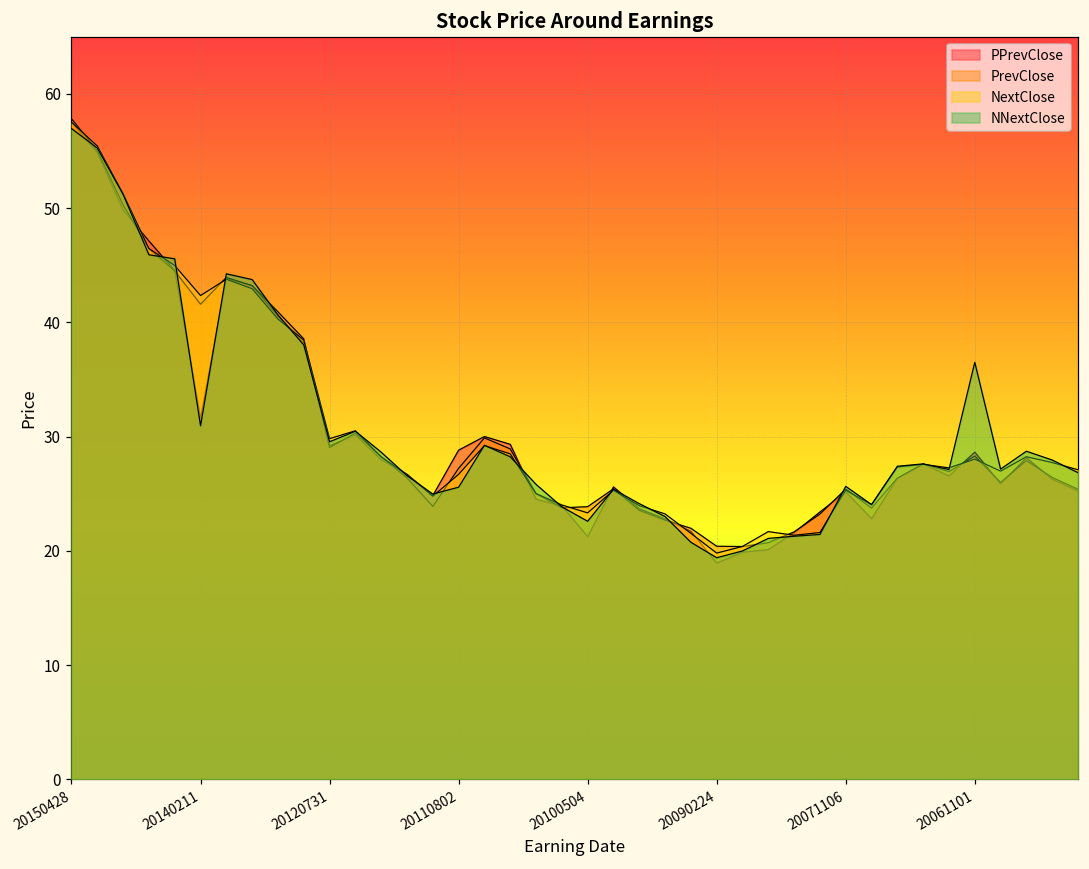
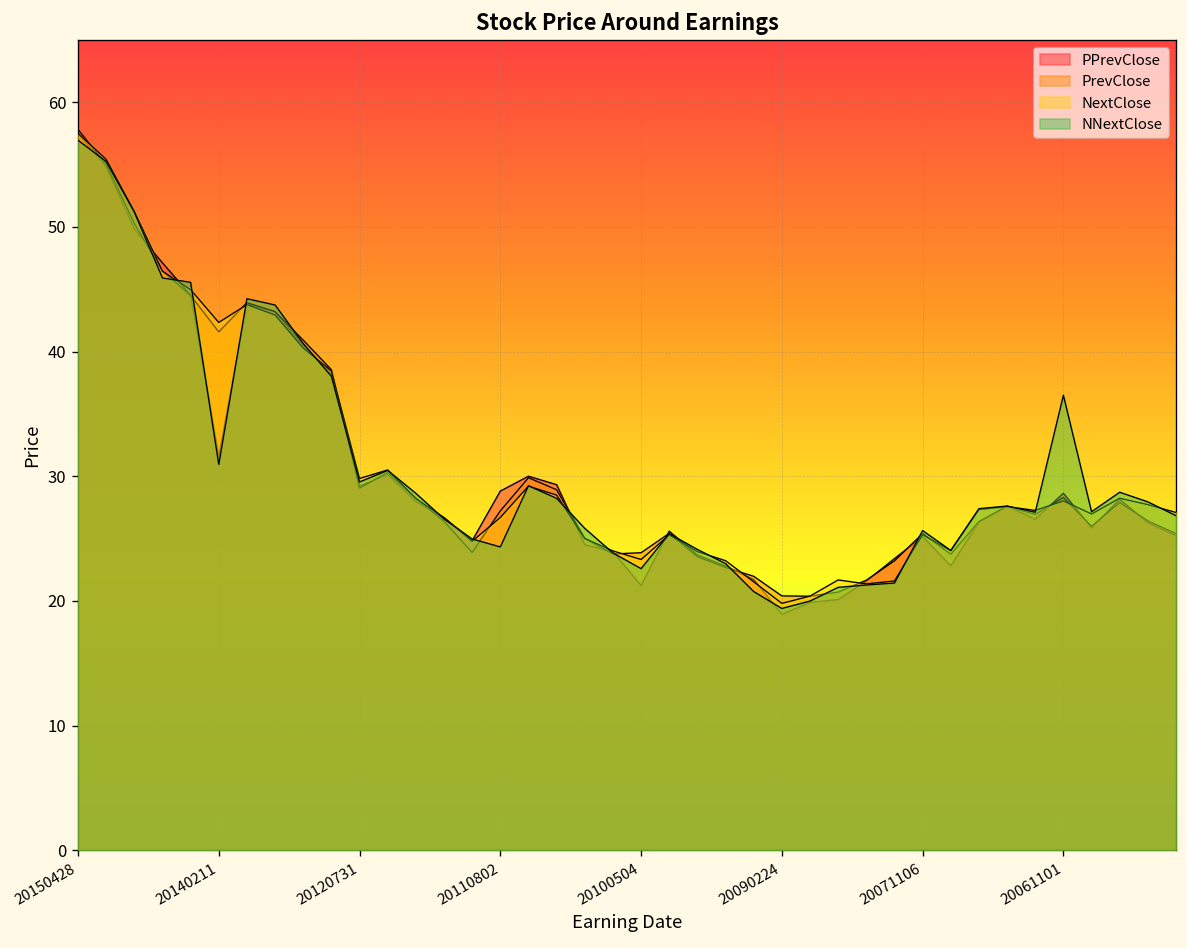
NNextClose, 20110802: 25.6 -> 24.3
